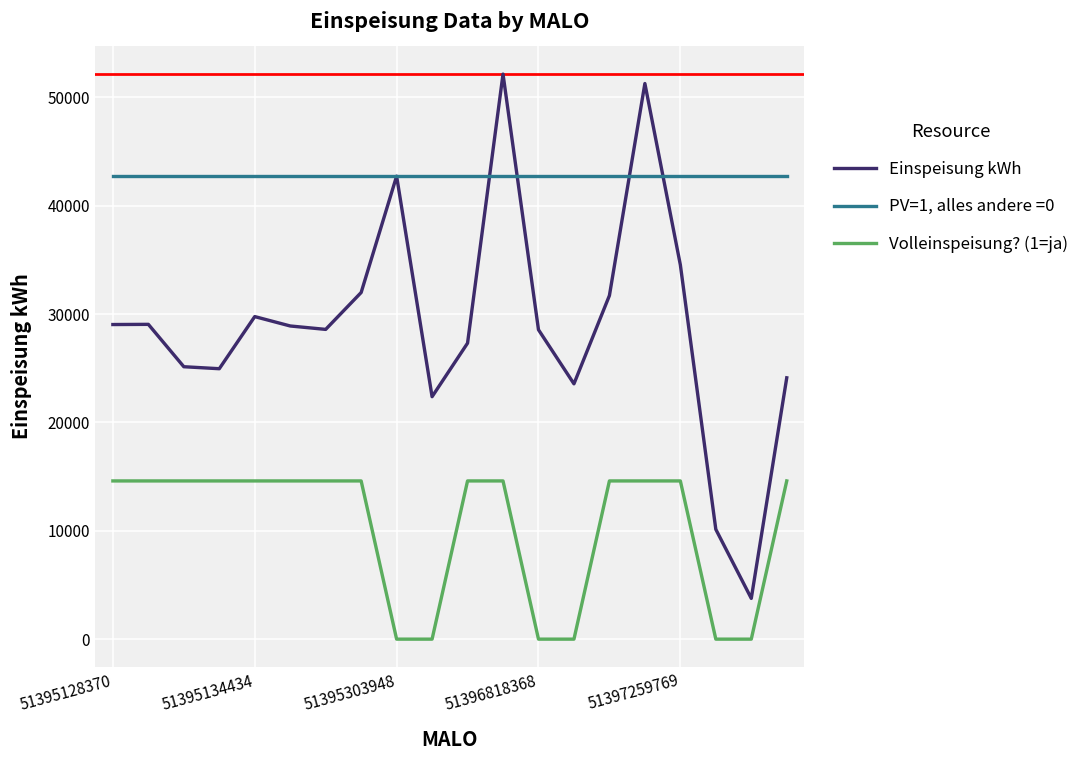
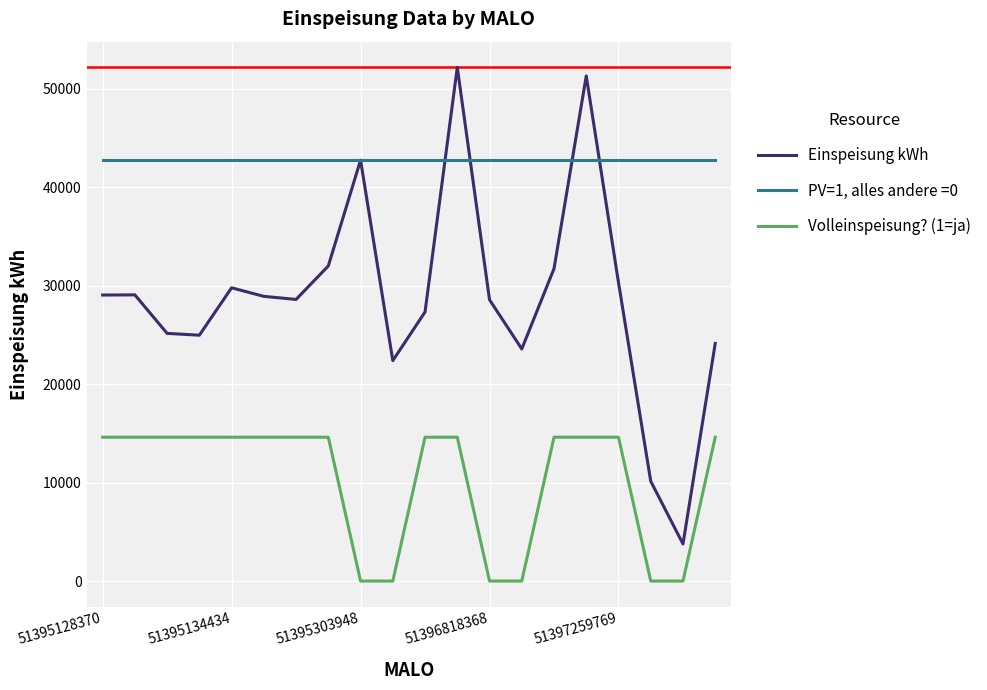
Einspeisung kWh, 51397259769: 35000 -> 30000
